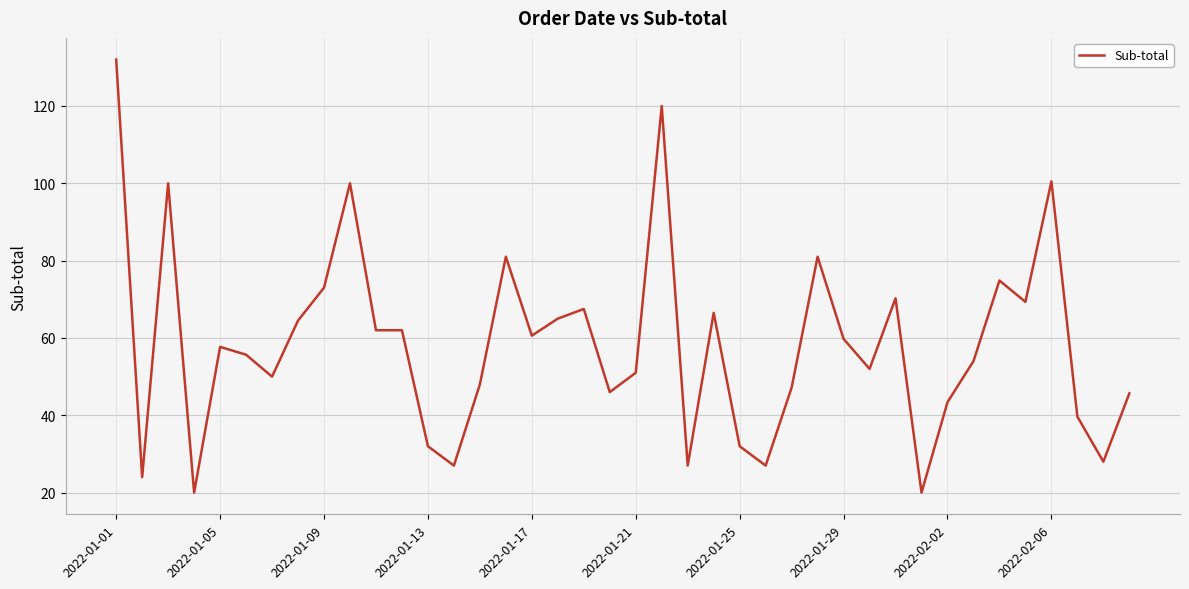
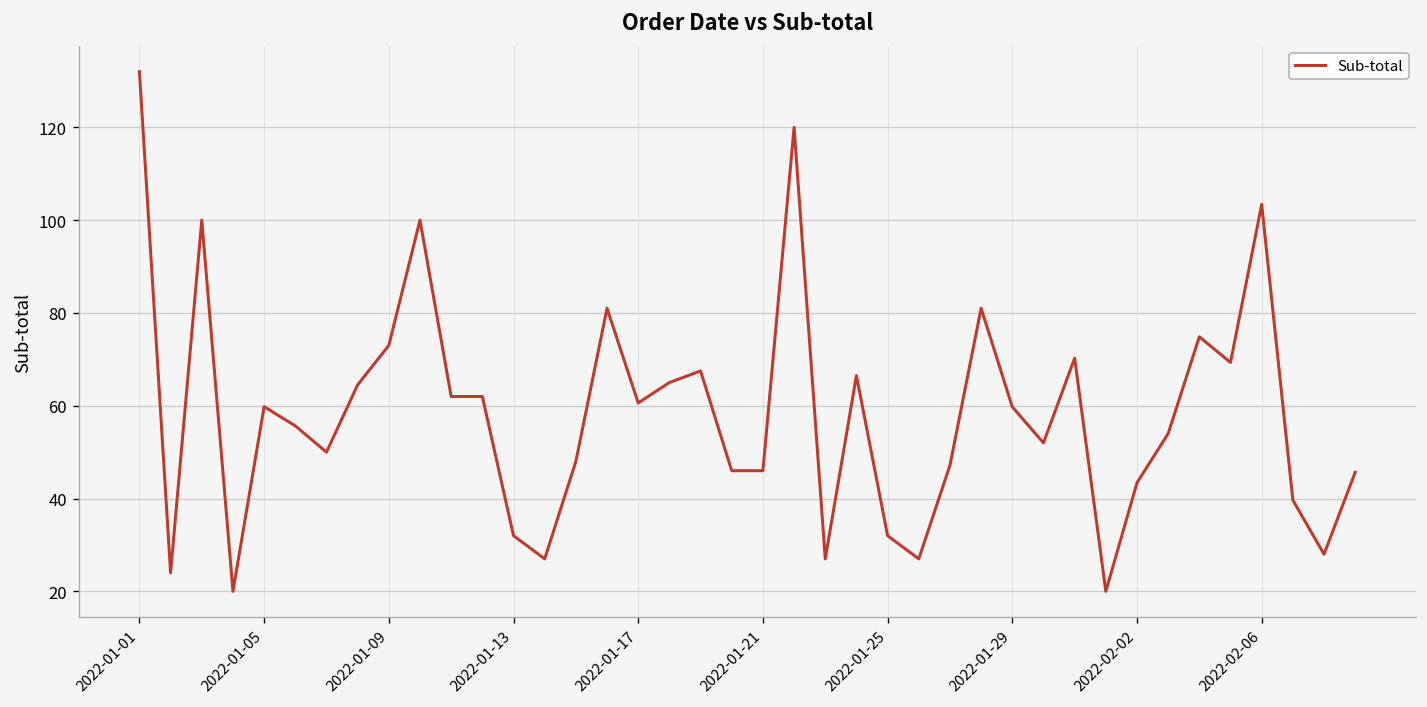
2022-01-05: 58 -> 60
2022-01-21: 51 -> 46
2022-02-06: 101 -> 103
